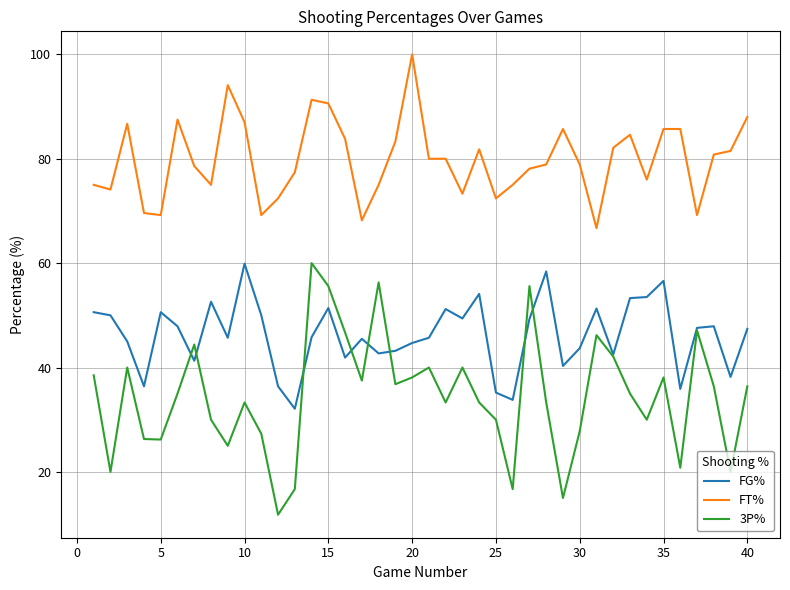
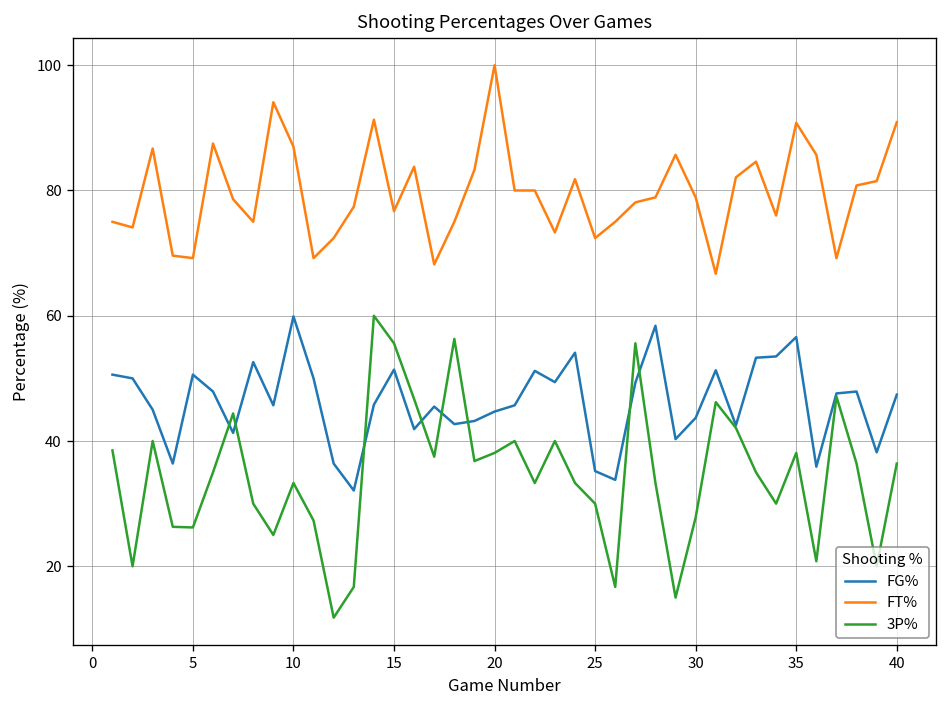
FT%, 15: 91 -> 77
FT%, 35: 86 -> 91
FT%, 40: 88 -> 91
